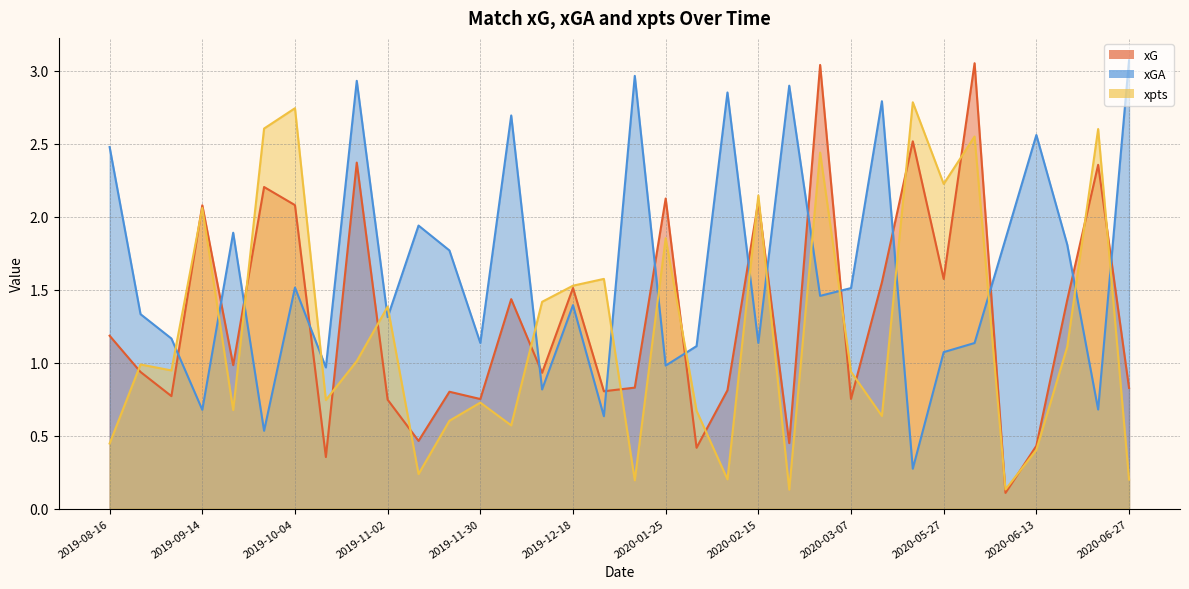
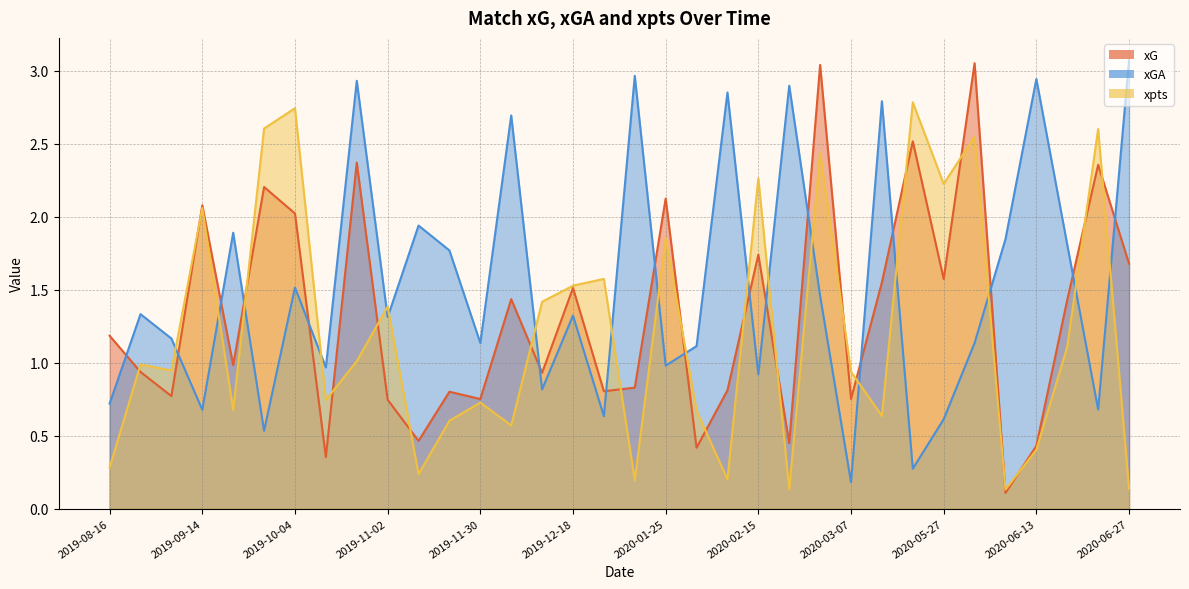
xGA, 2019-08-16: 2.48 -> 0.72
xpts, 2019-08-16: 0.45 -> 0.28
xG, 2019-10-04: 2.08 -> 2.02
xGA, 2019-12-18: 1.39 -> 1.32
xG, 2020-02-15: 2.11 -> 1.74
xGA, 2020-02-15: 1.14 -> 0.92
xpts, 2020-02-15: 2.15 -> 2.26
xGA, 2020-03-07: 1.51 -> 0.18
xGA, 2020-05-27: 1.07 -> 0.61
xGA, 2020-06-13: 2.56 -> 2.94
xG, 2020-06-27: 0.83 -> 1.68
xpts, 2020-06-27: 0.20 -> 0.14
